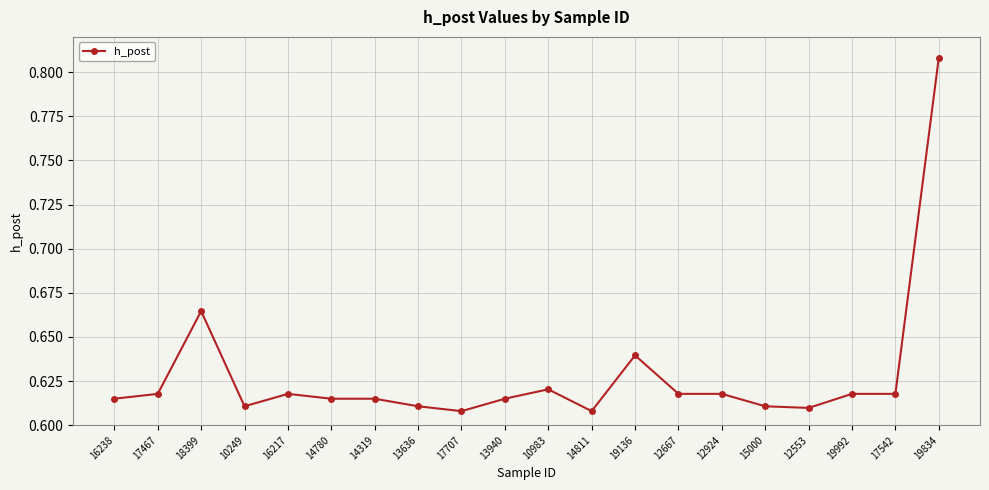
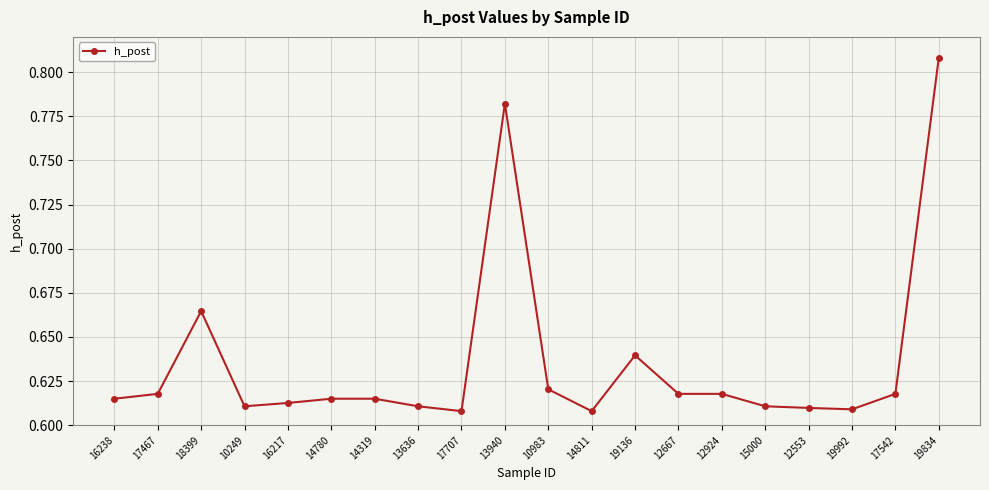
16217: 0.618 -> 0.613
13940: 0.615 -> 0.782
19992: 0.618 -> 0.609
